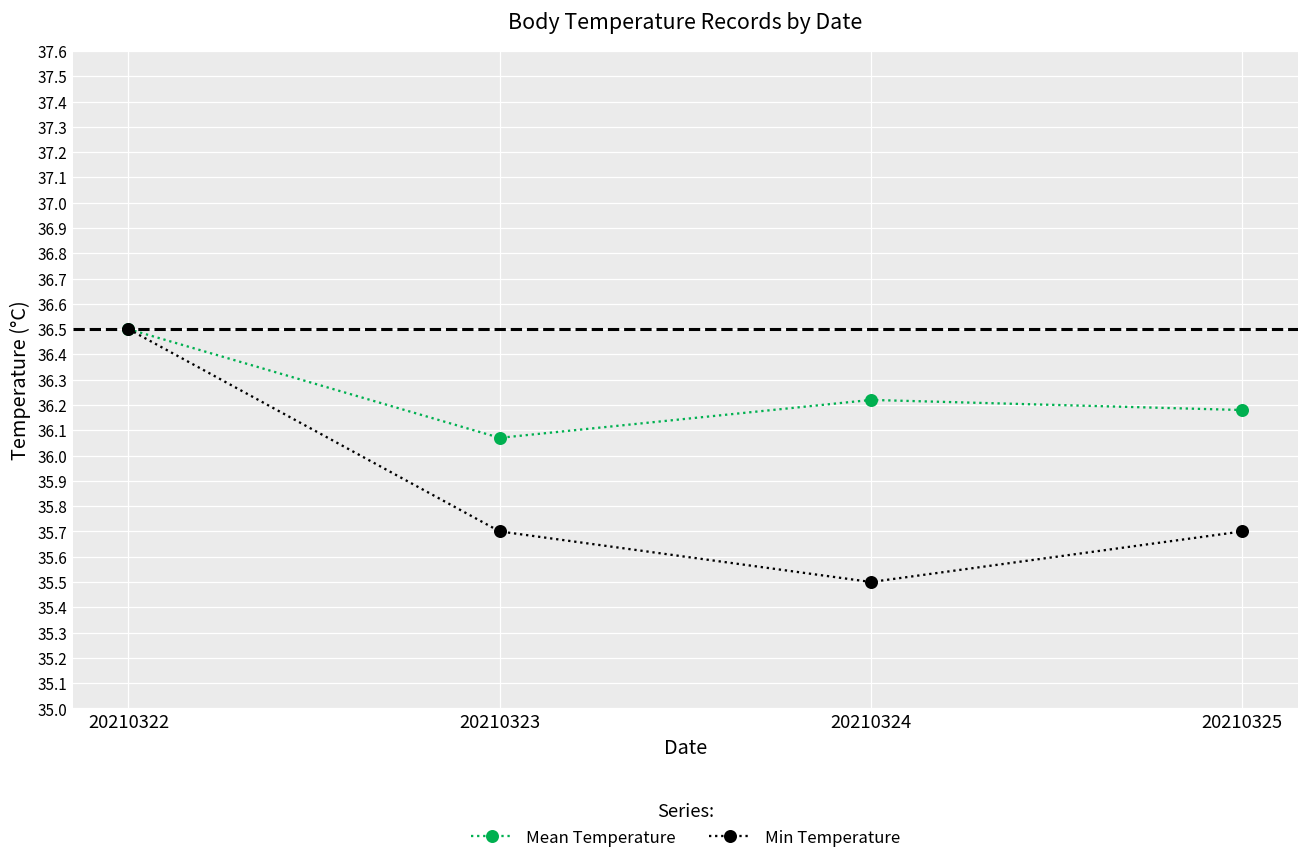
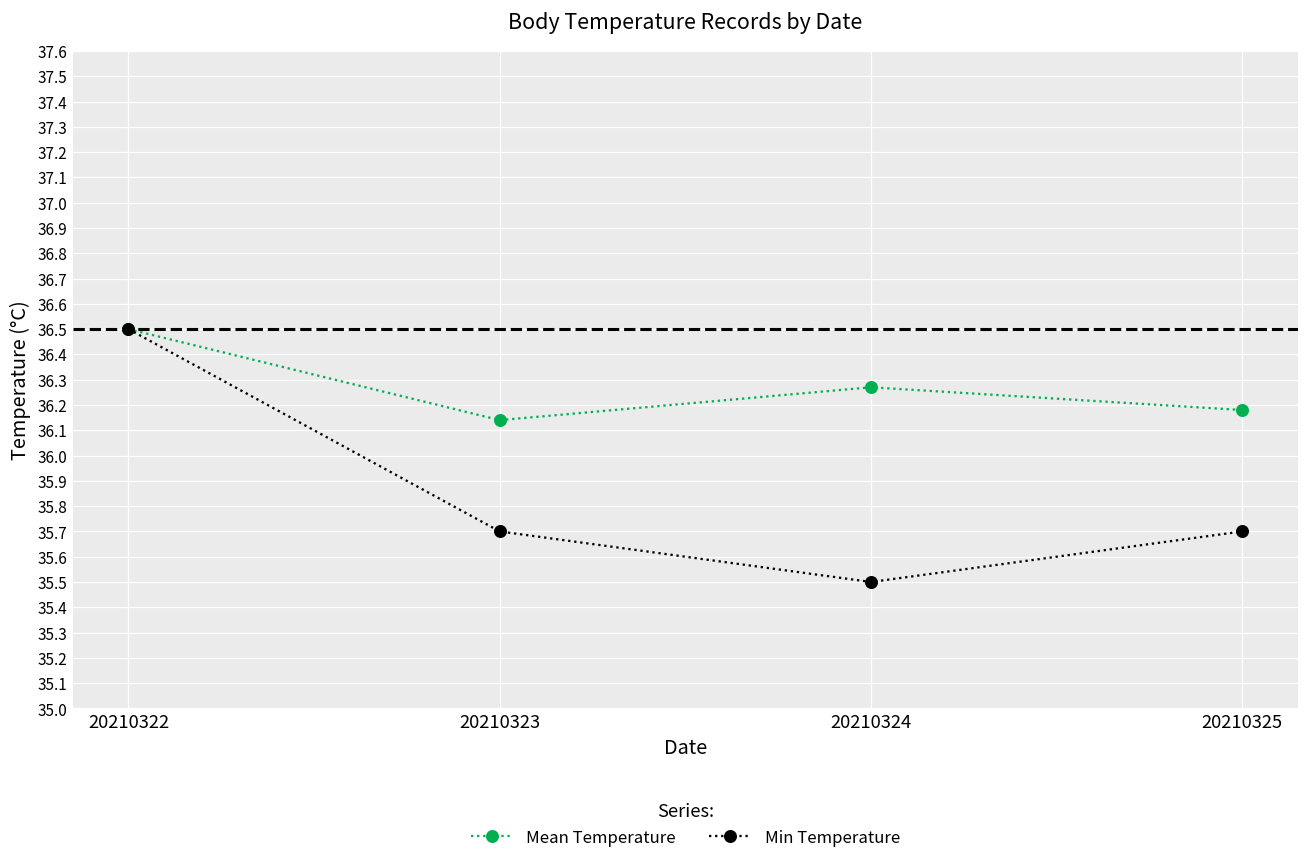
Mean Temperature, 20210323: 36.07 -> 36.14
Mean Temperature, 20210324: 36.22 -> 36.27
